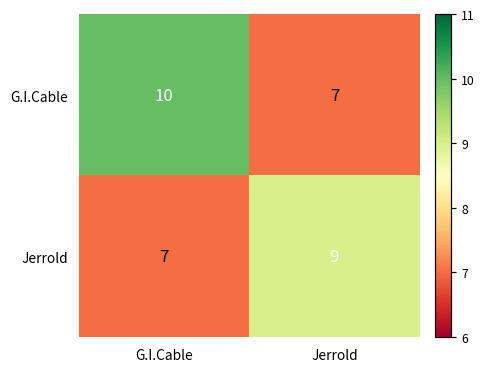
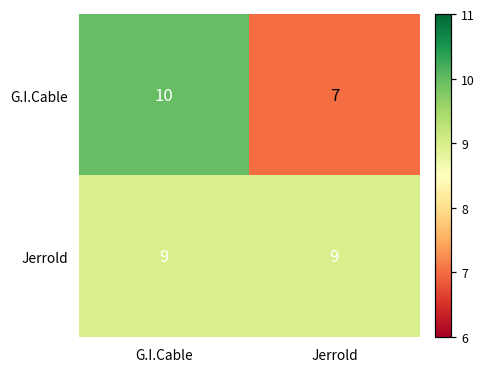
Jerrold, G.I.Cable: 7 -> 9
